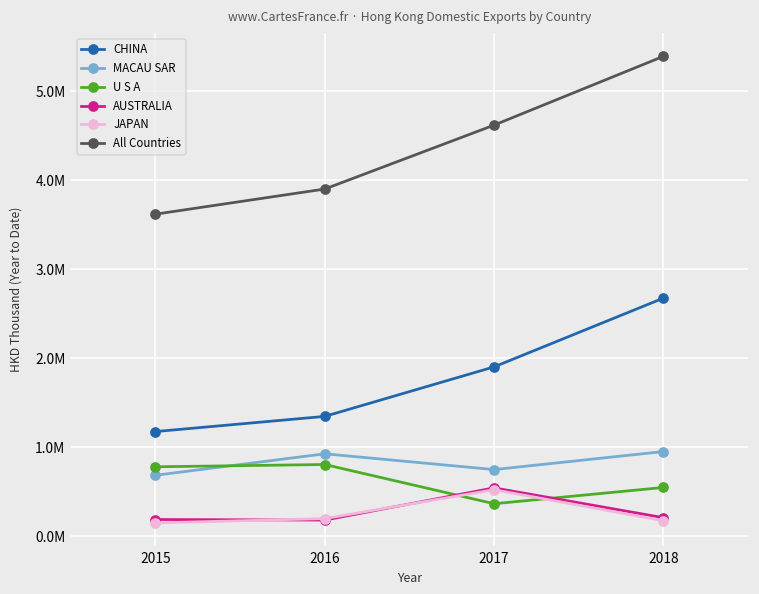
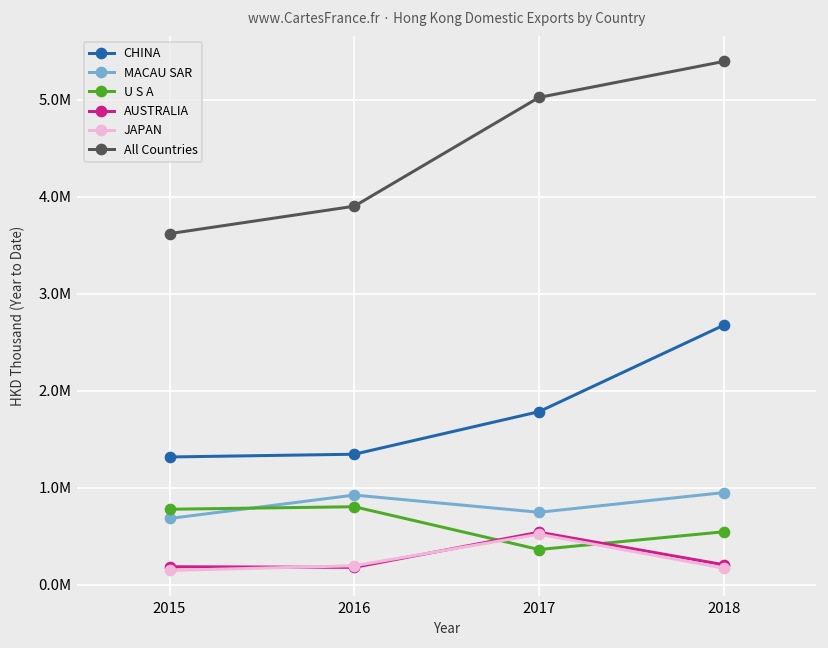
CHINA, 2015: 1200000 -> 1300000
CHINA, 2017: 1900000 -> 1800000
All Countries, 2017: 4600000 -> 5000000
